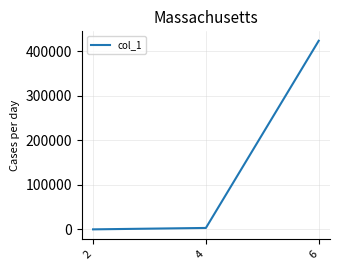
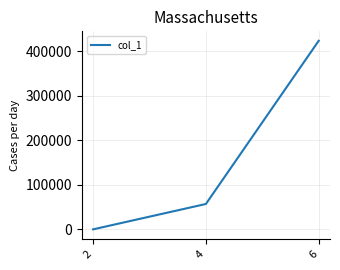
4: 0 -> 60000
